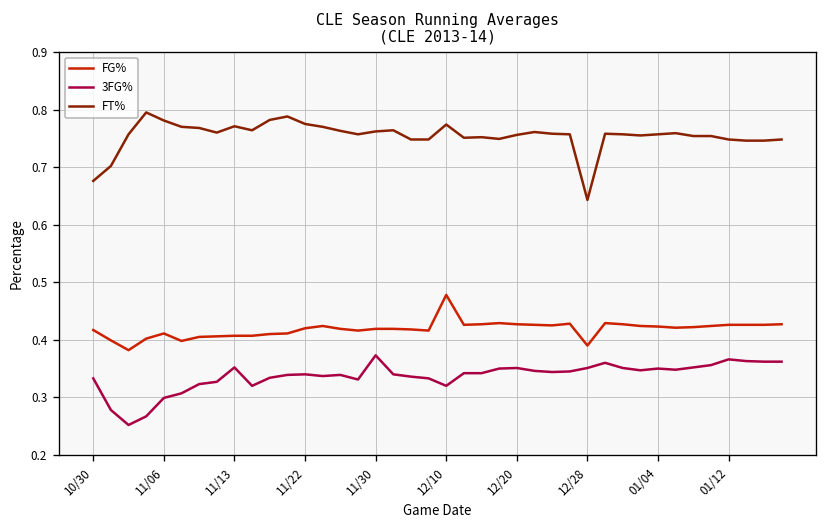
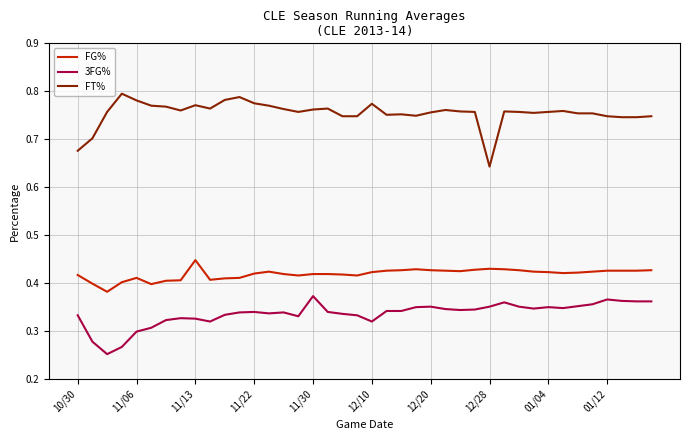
FG%, 11/13: 0.41 -> 0.45
3FG%, 11/13: 0.35 -> 0.33
FG%, 12/10: 0.48 -> 0.42
FG%, 12/28: 0.39 -> 0.43
